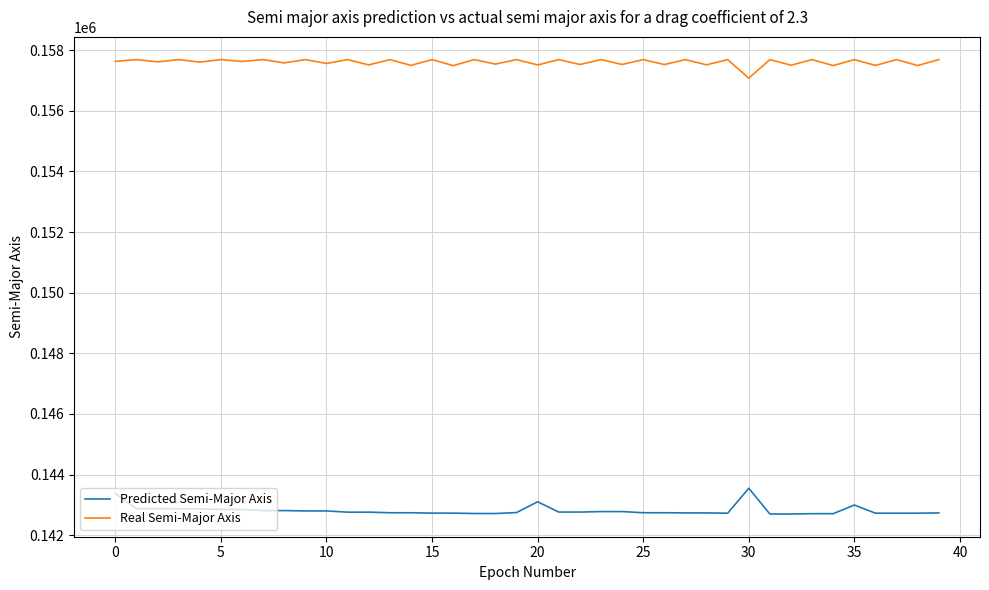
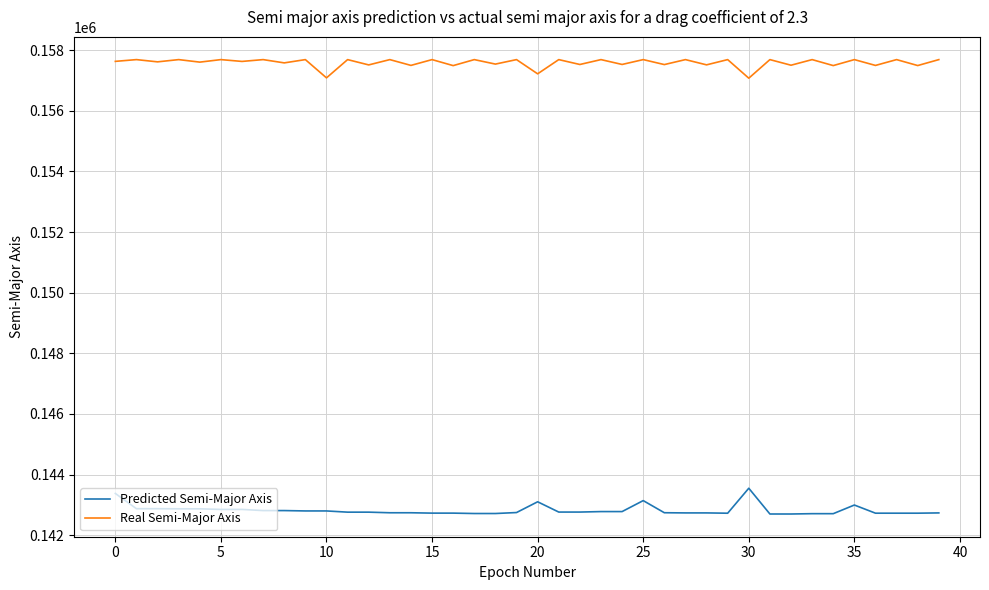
Real Semi-Major Axis, 10: 157600 -> 157100
Real Semi-Major Axis, 20: 157500 -> 157200
Predicted Semi-Major Axis, 25: 142700 -> 143100
